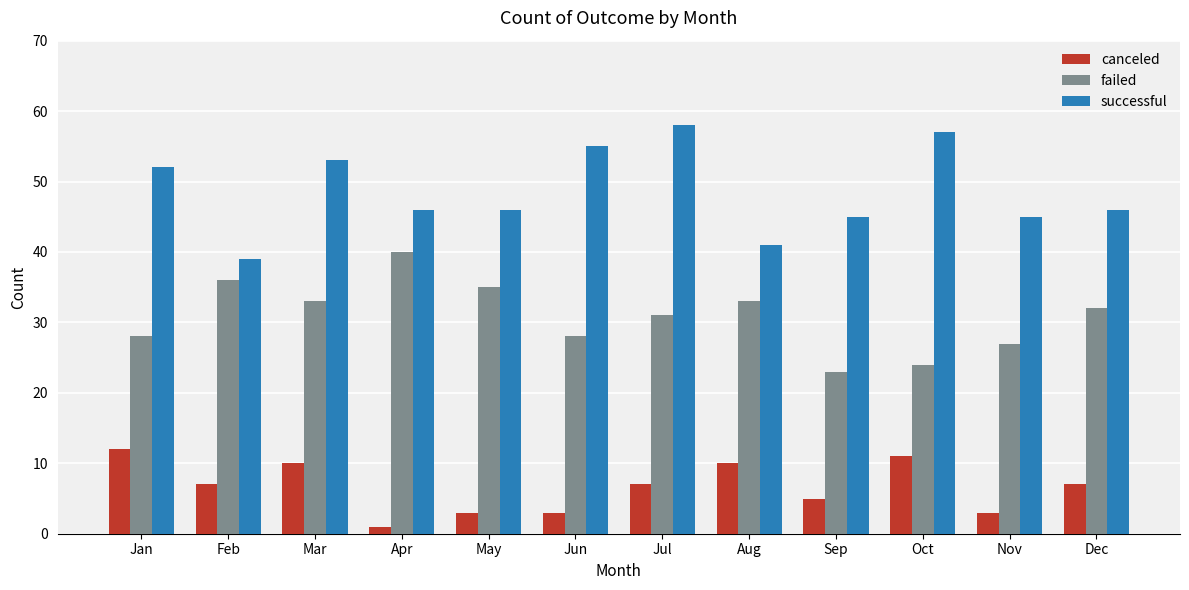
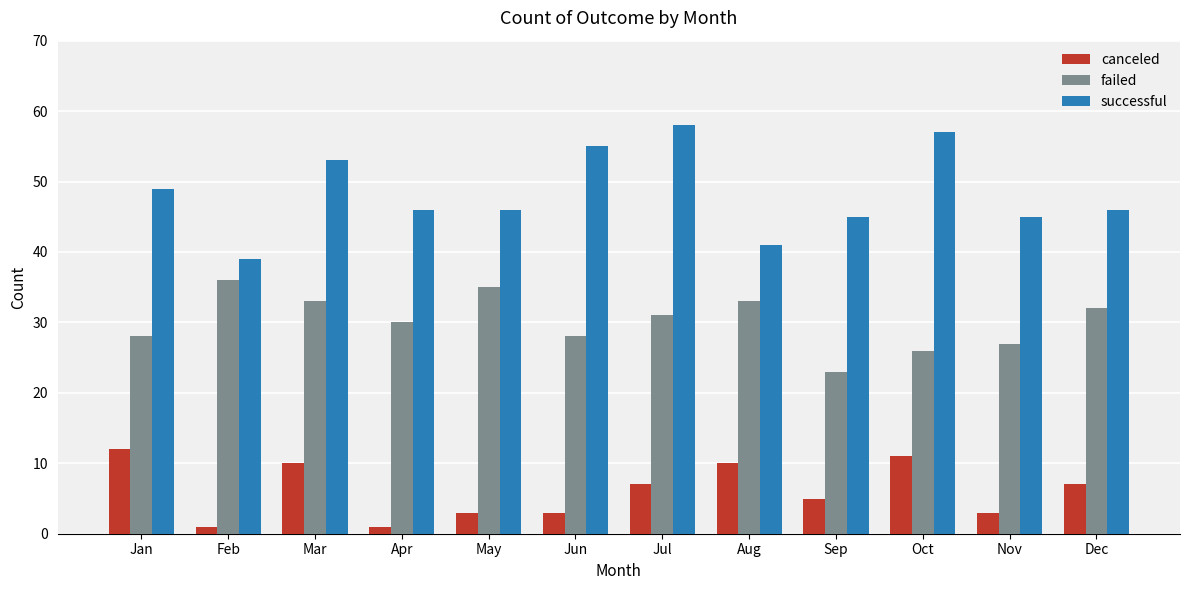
successful, Jan: 52 -> 49
canceled, Feb: 7 -> 1
failed, Apr: 40 -> 30
failed, Oct: 24 -> 26
